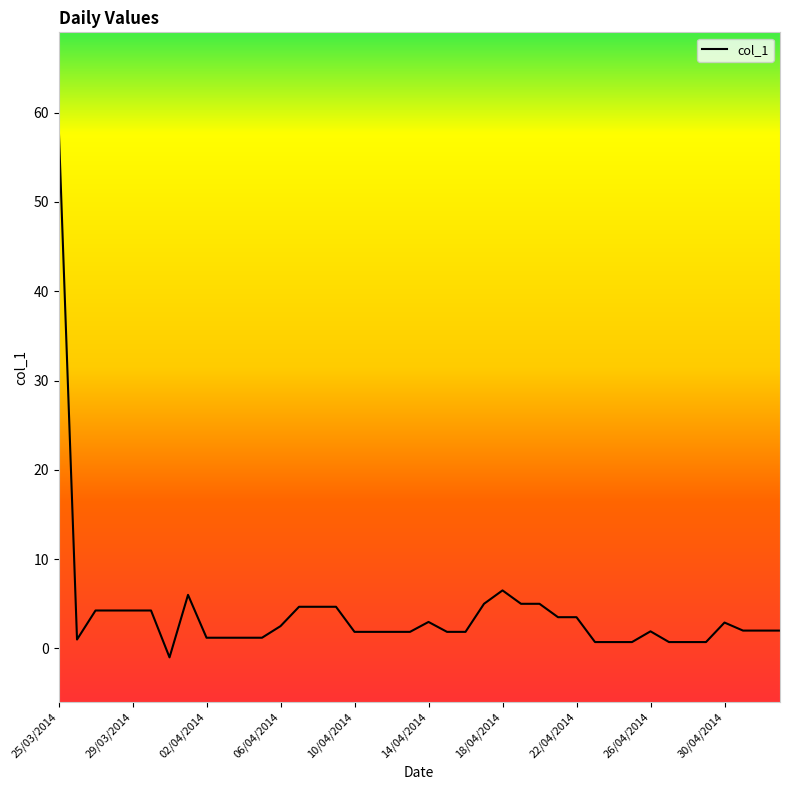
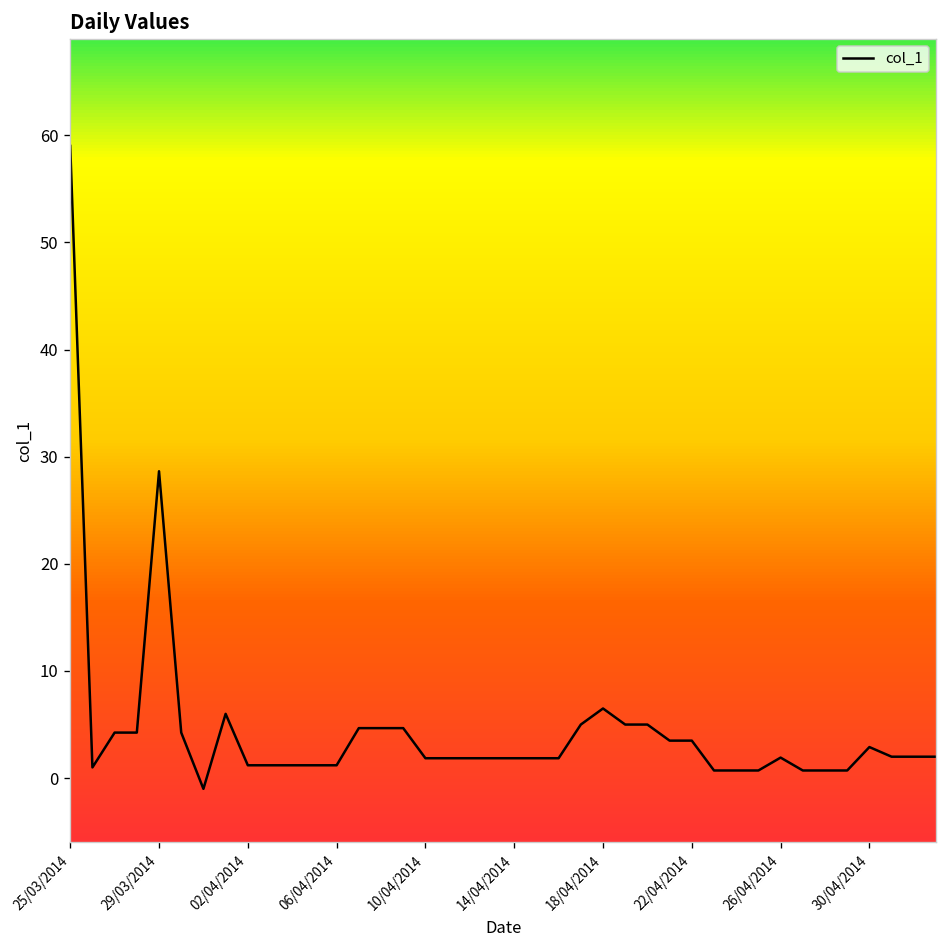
29/03/2014: 4 -> 29
06/04/2014: 3 -> 1
14/04/2014: 3 -> 2
